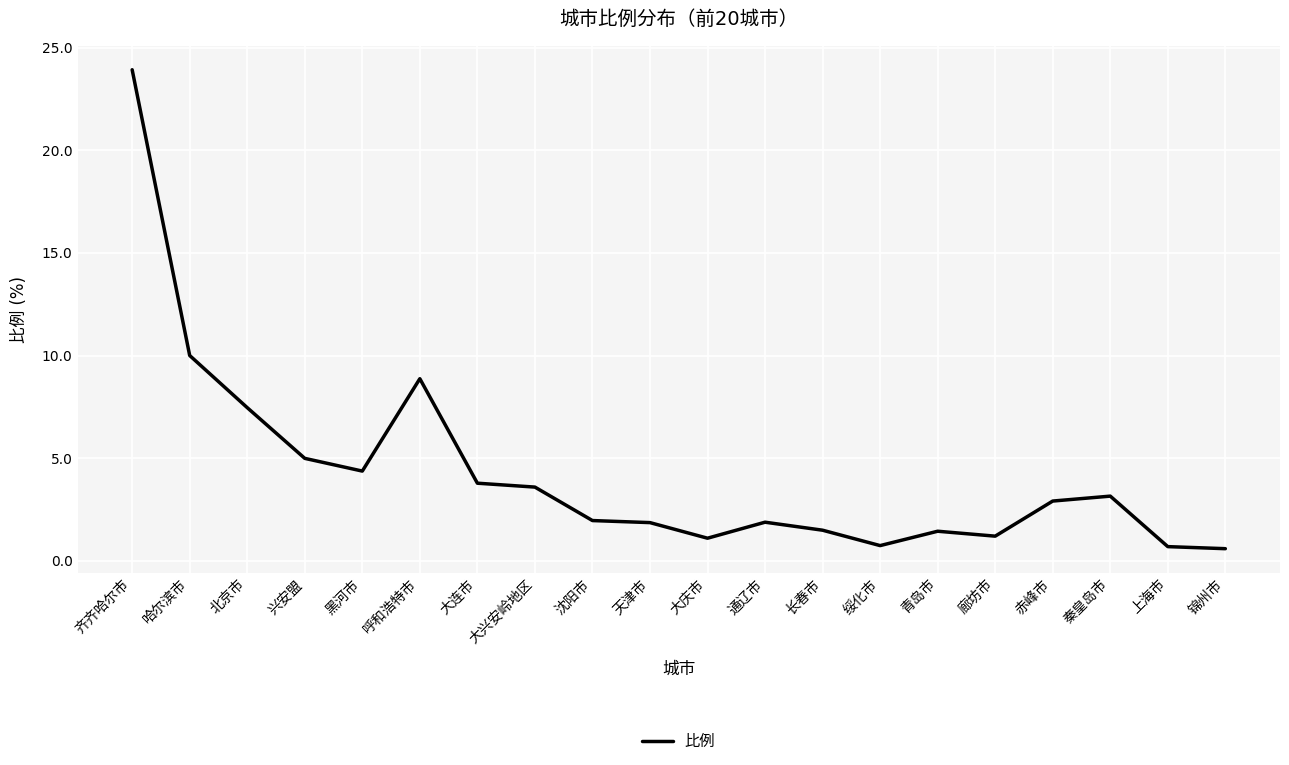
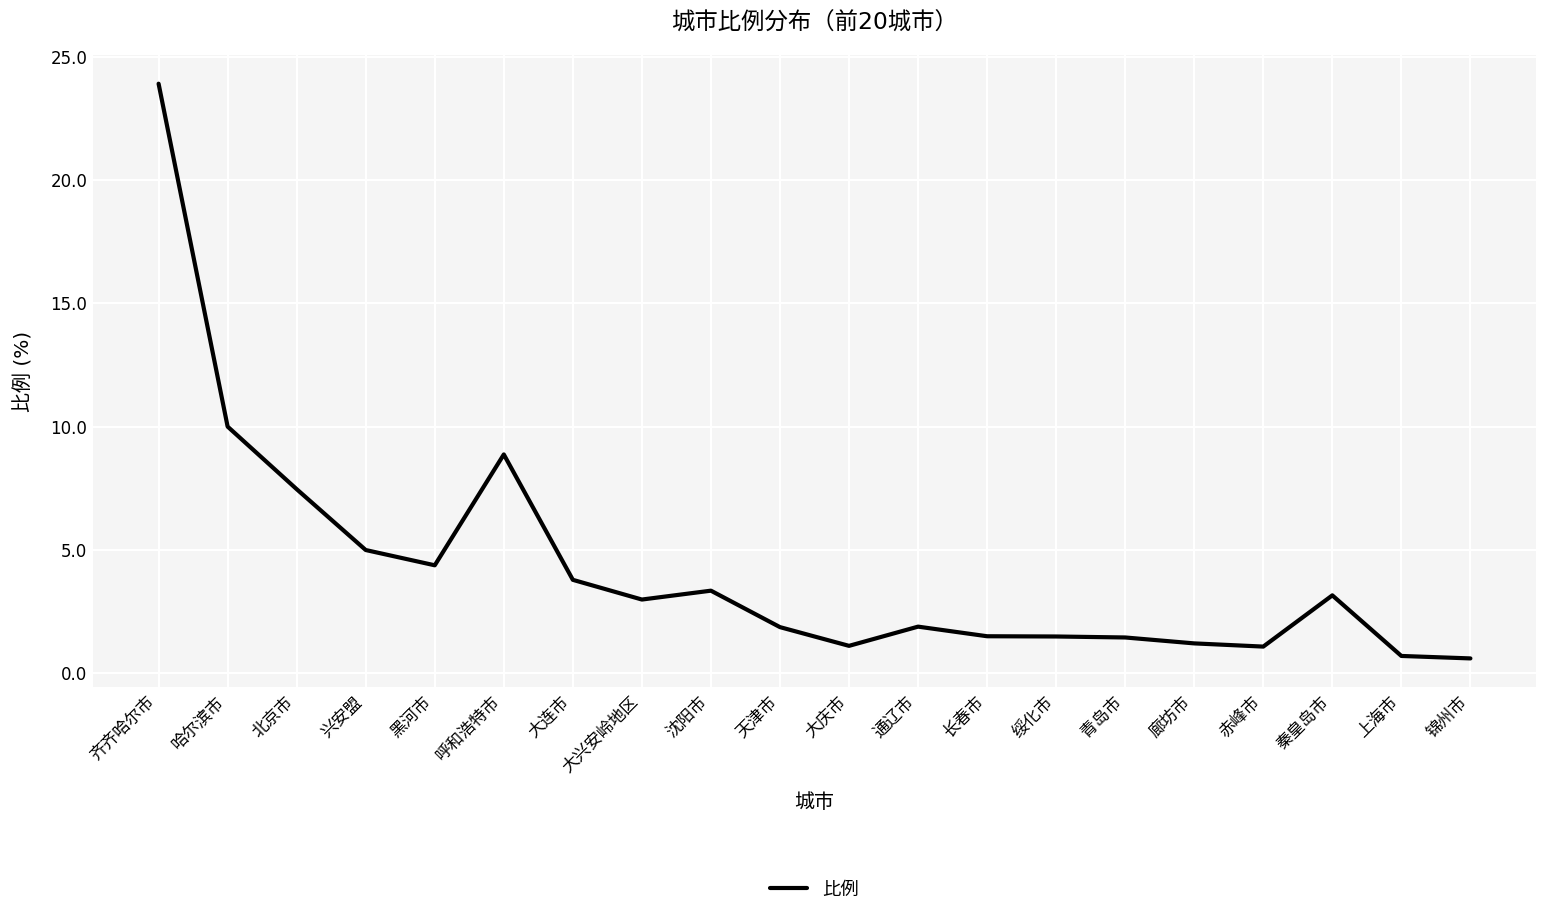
大兴安岭地区: 3.6 -> 3.0
沈阳市: 2.0 -> 3.3
绥化市: 0.7 -> 1.5
赤峰市: 2.9 -> 1.1
